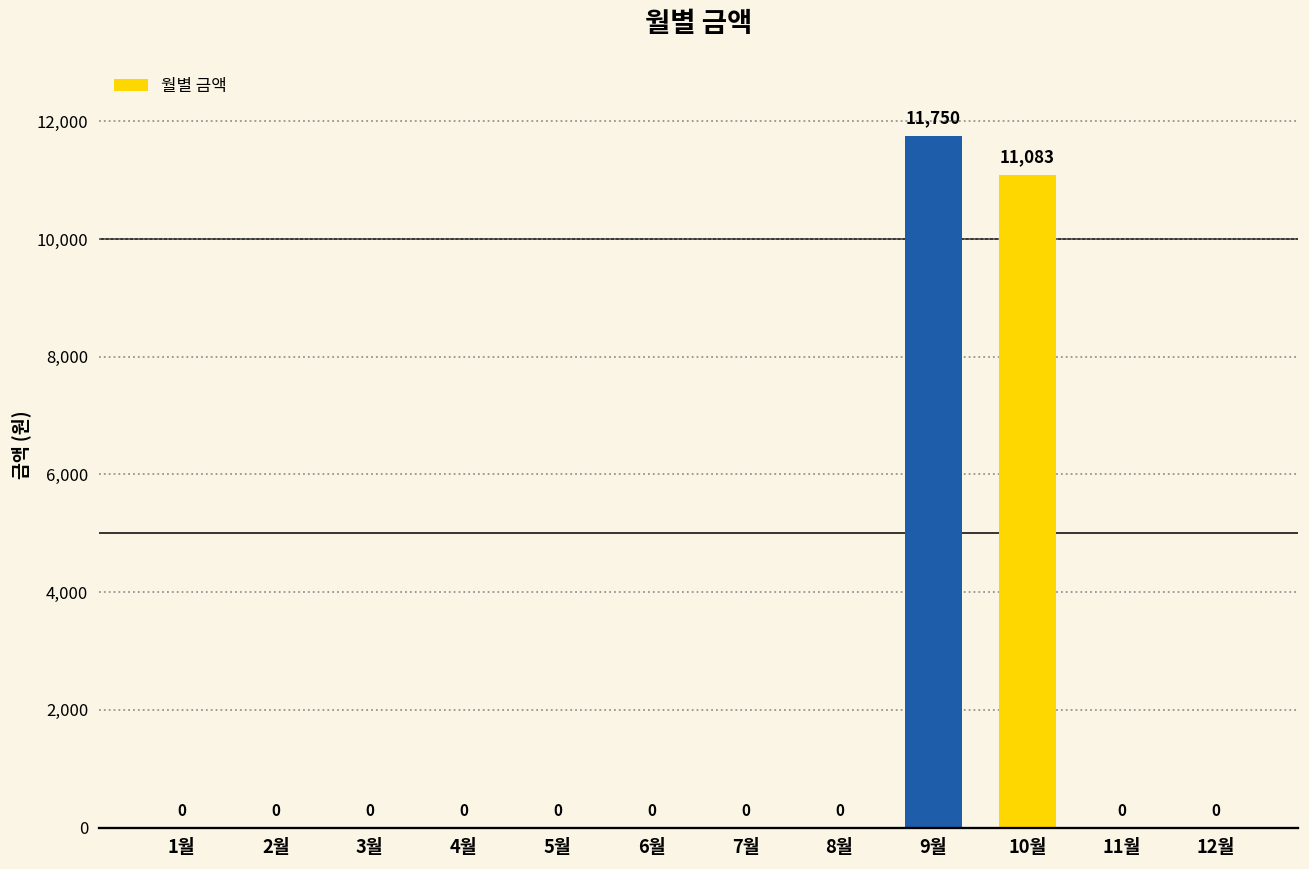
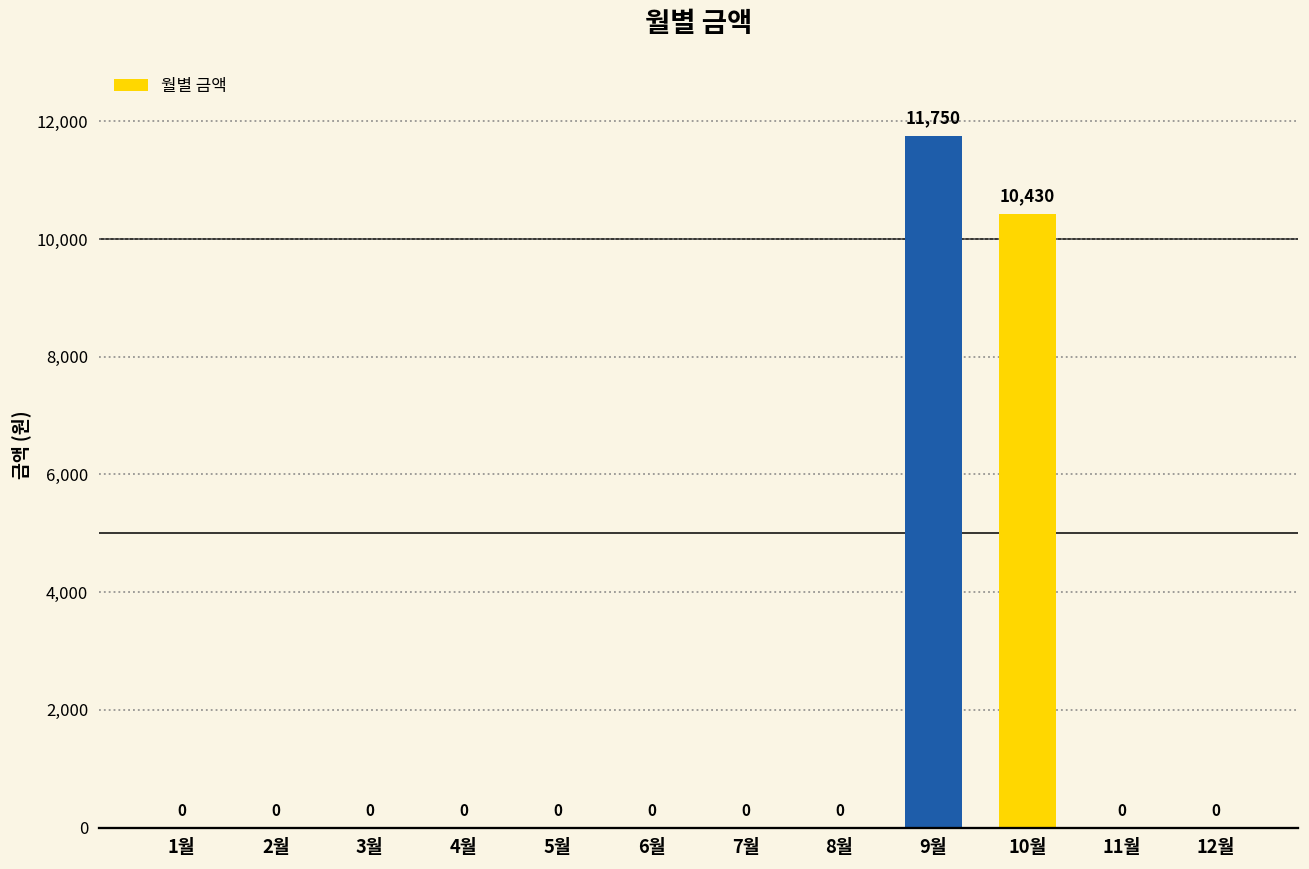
10월: 11,083 -> 10,430
